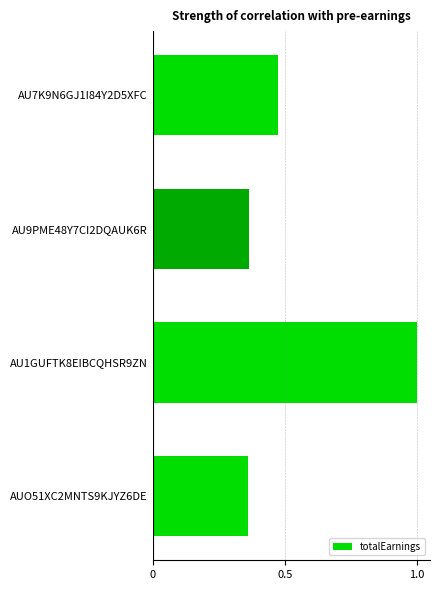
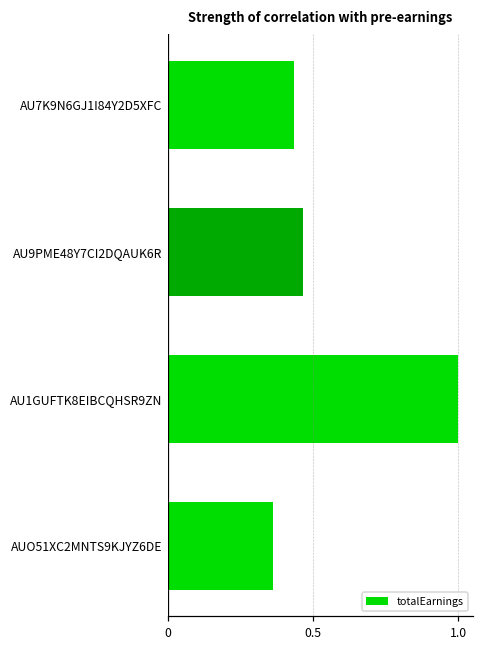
AU7K9N6GJ1I84Y2D5XFC: 0.47 -> 0.43
AU9PME48Y7CI2DQAUK6R: 0.37 -> 0.46
